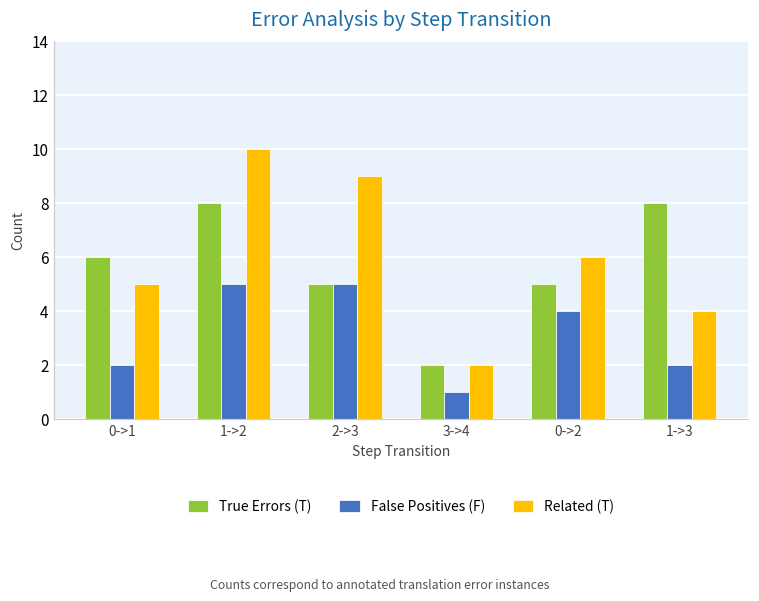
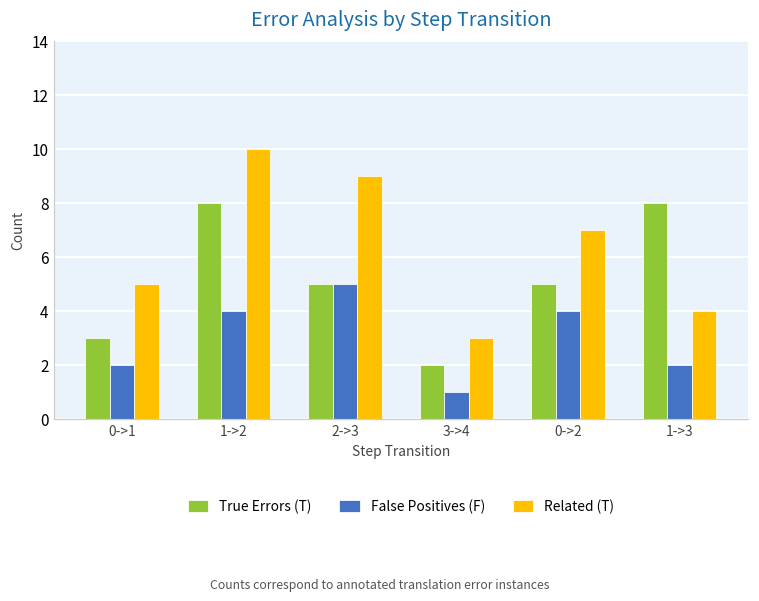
True Errors (T), 0->1: 6 -> 3
False Positives (F), 1->2: 5 -> 4
Related (T), 3->4: 2 -> 3
Related (T), 0->2: 6 -> 7
